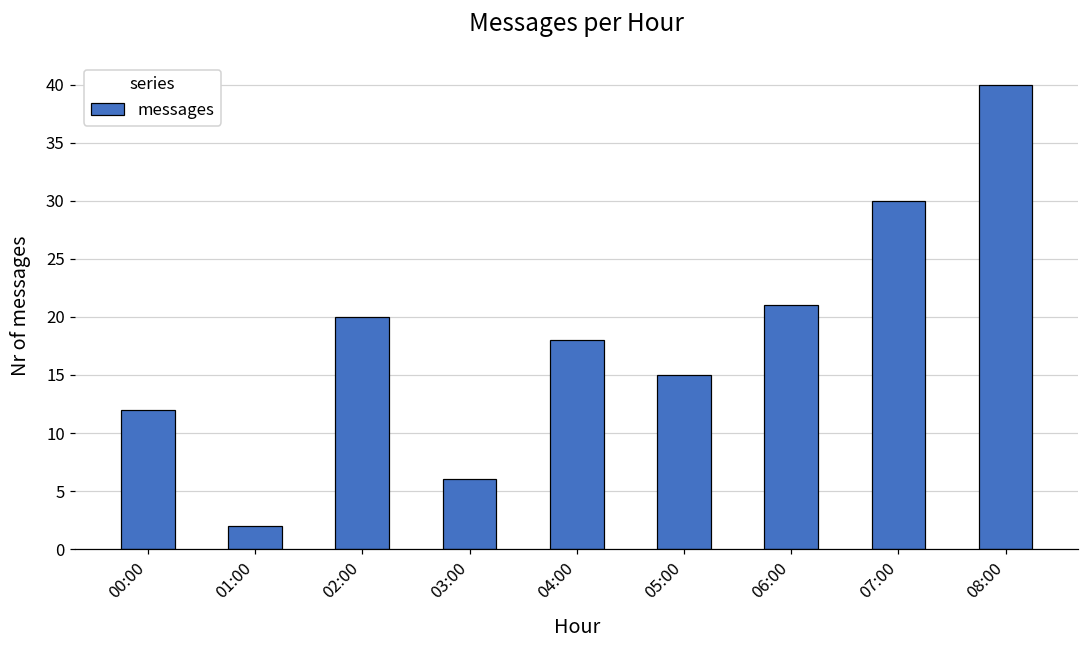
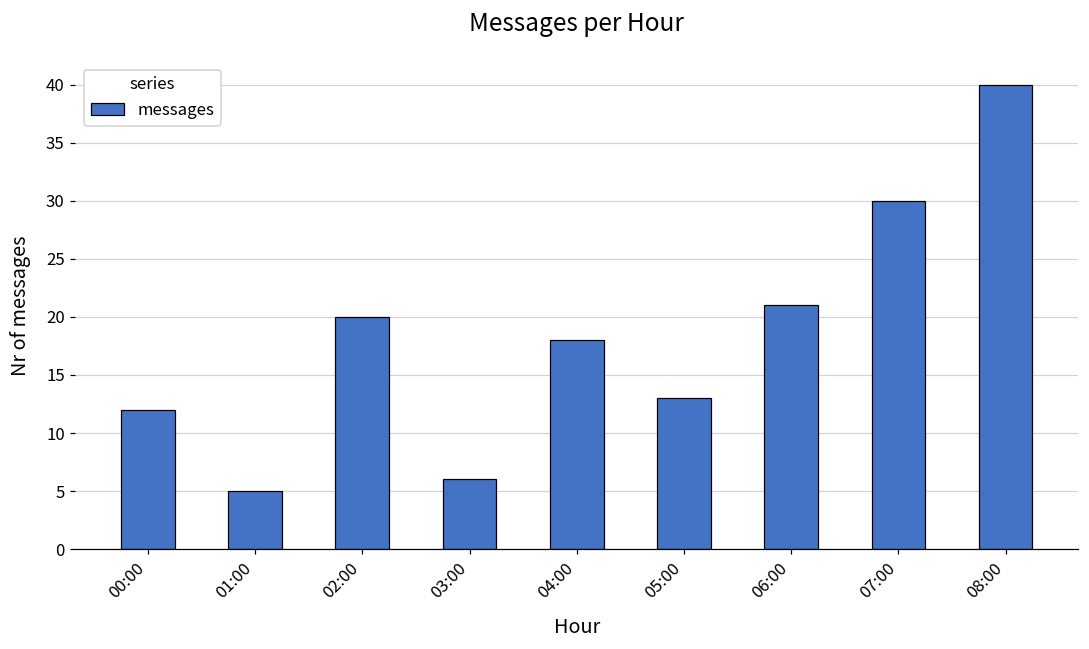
01:00: 2 -> 5
05:00: 15 -> 13
